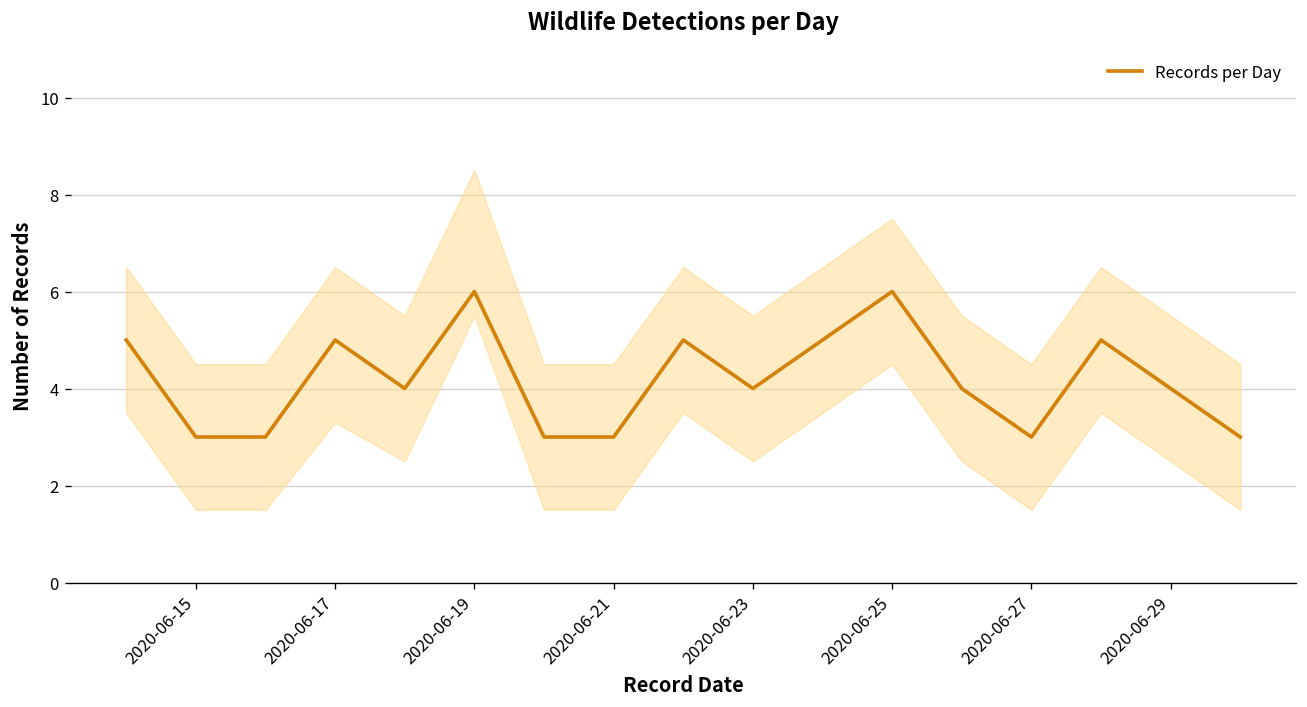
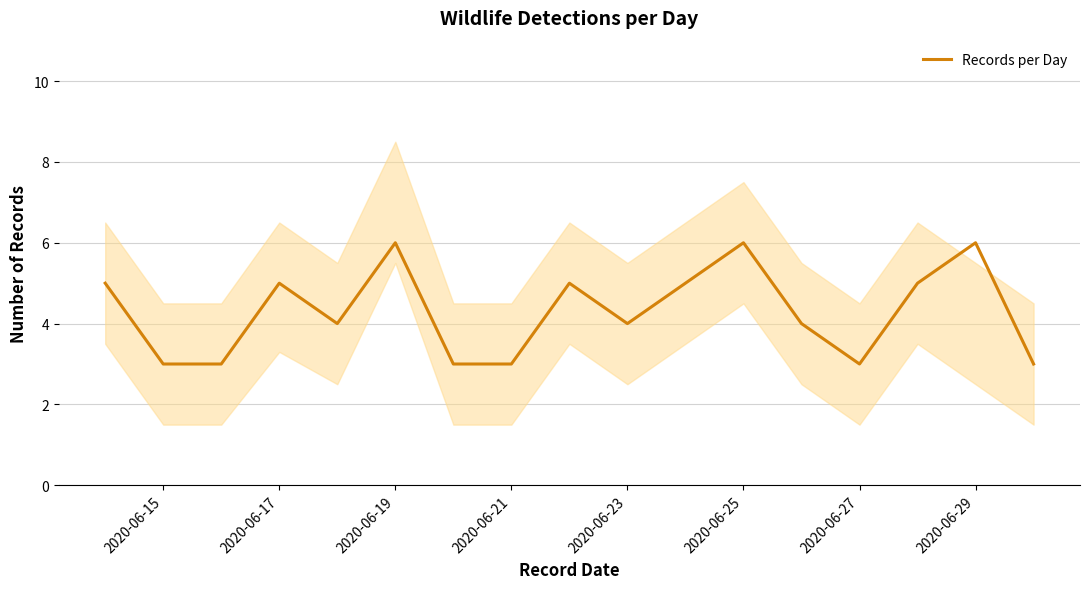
Records per Day, 2020-06-29: 4 -> 6
